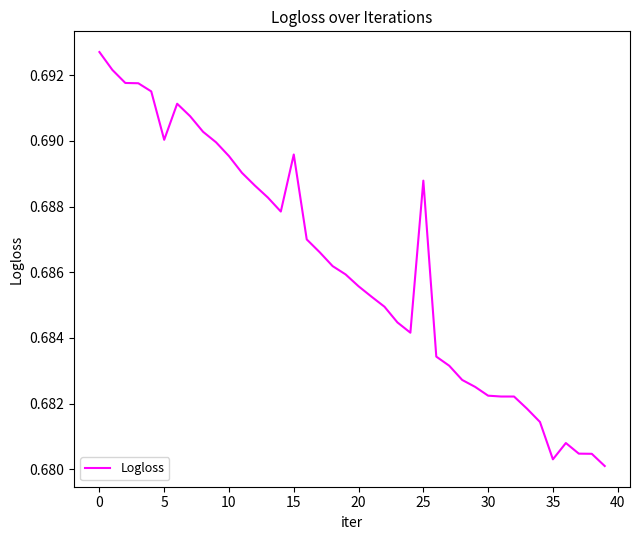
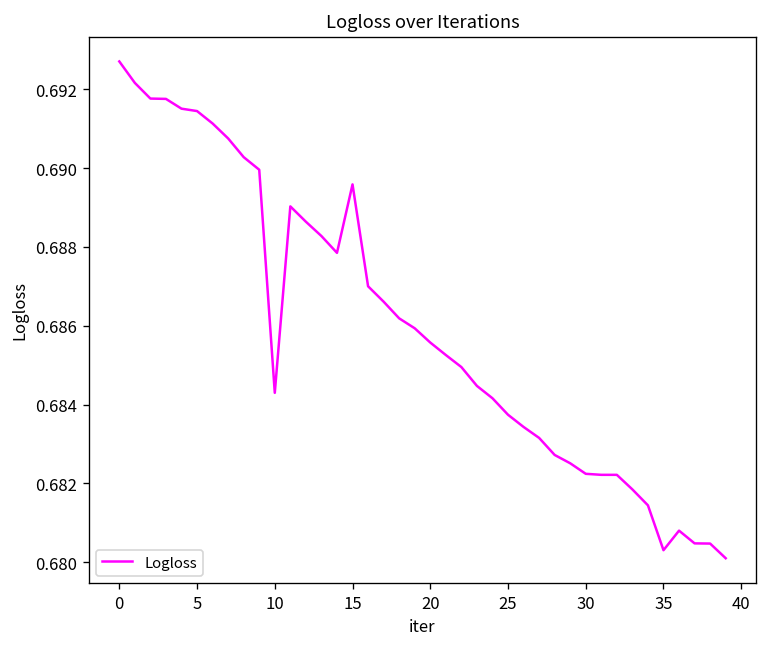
5: 0.6900 -> 0.6914
10: 0.6895 -> 0.6843
25: 0.6888 -> 0.6837
